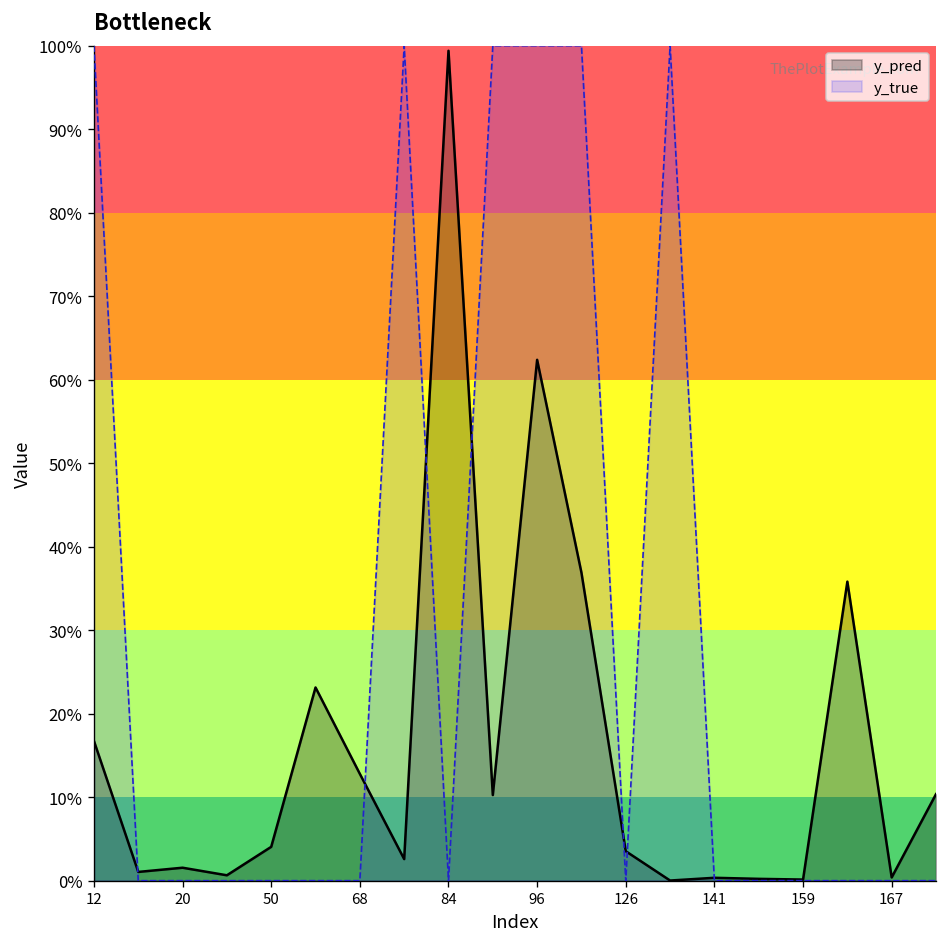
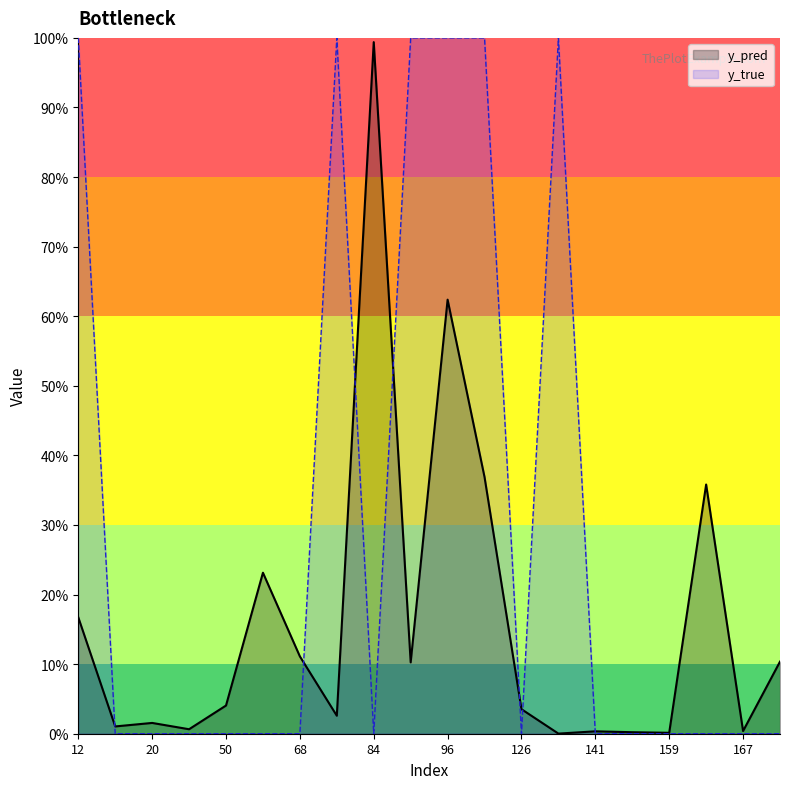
y_pred, 68: 13% -> 11%
